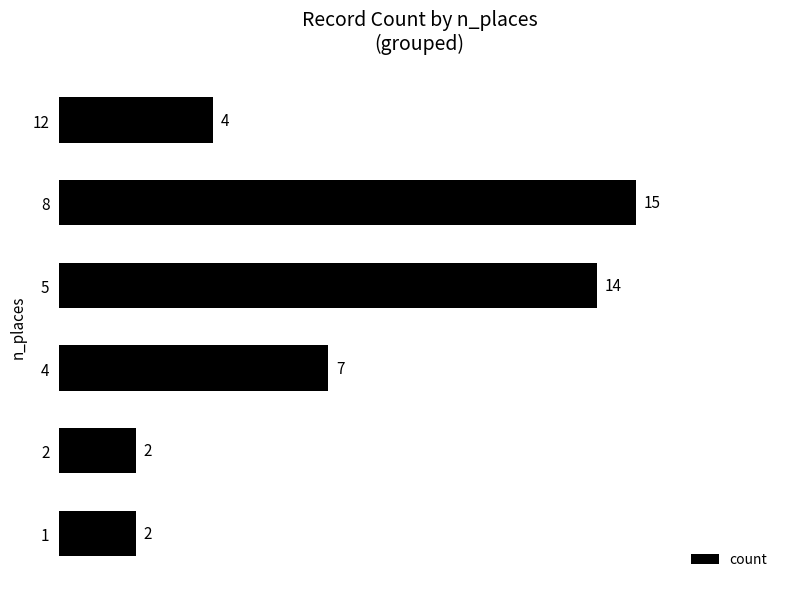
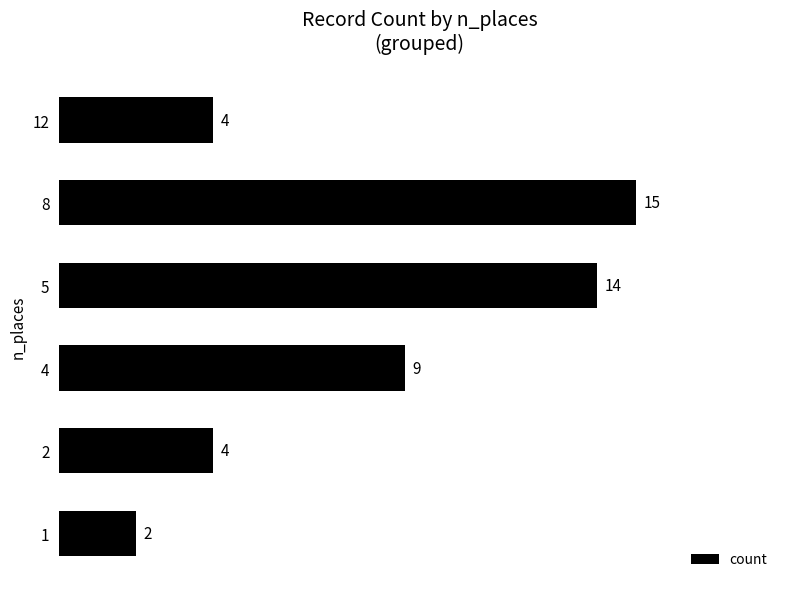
4: 7 -> 9
2: 2 -> 4
